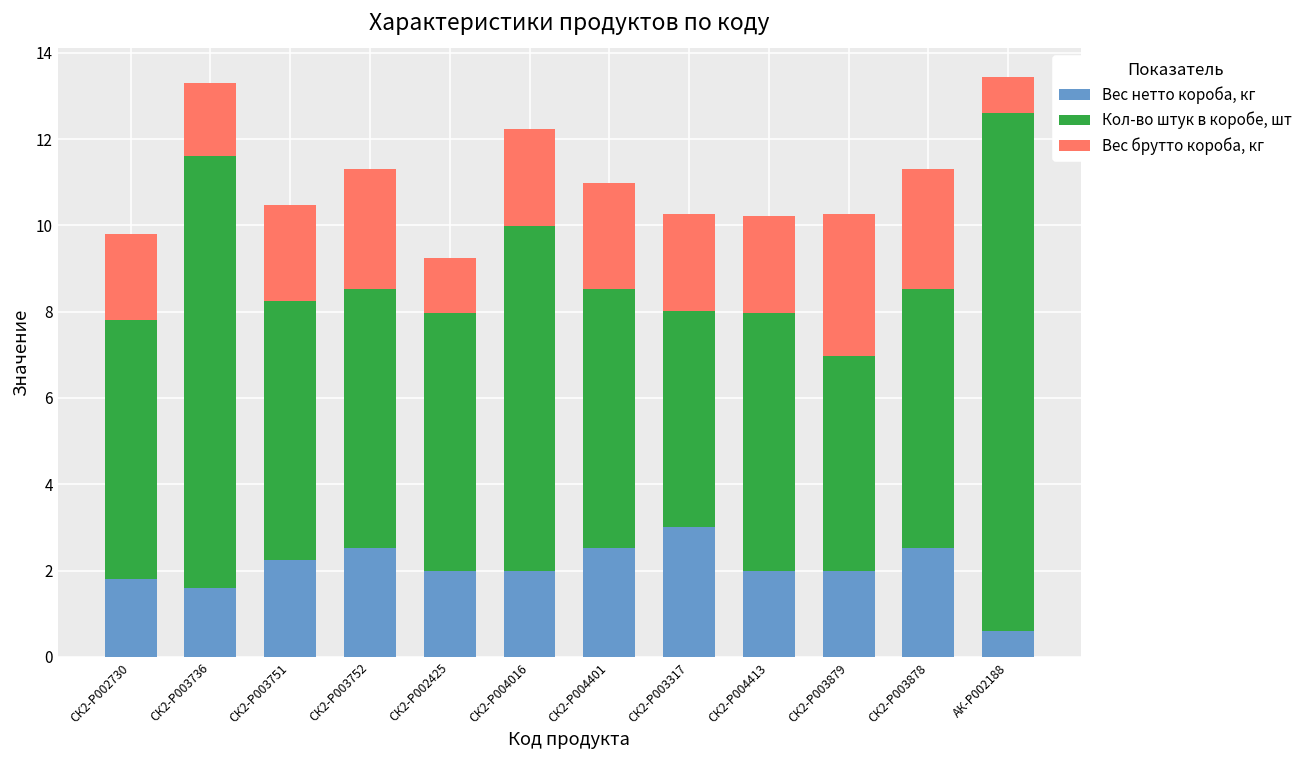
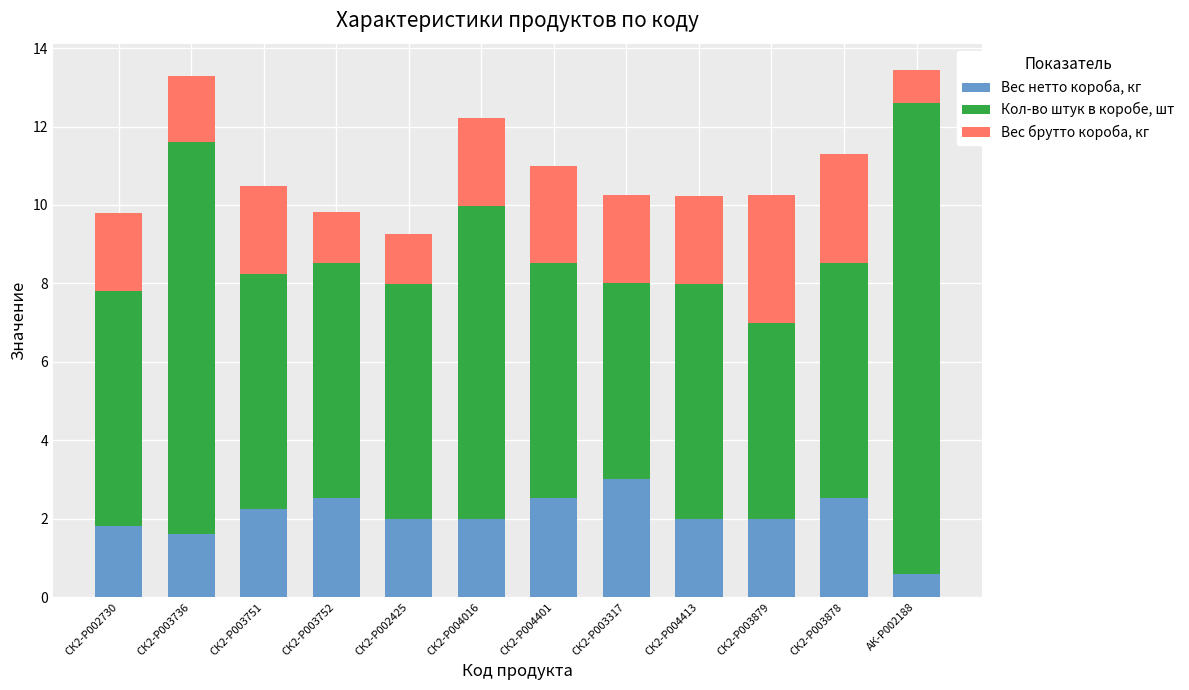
Вес брутто короба, кг, СК2-P003752: 2.8 -> 1.3
